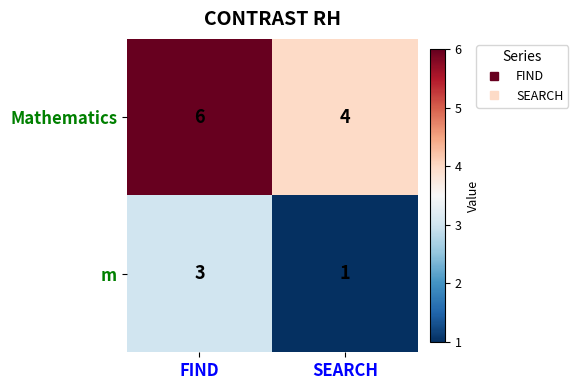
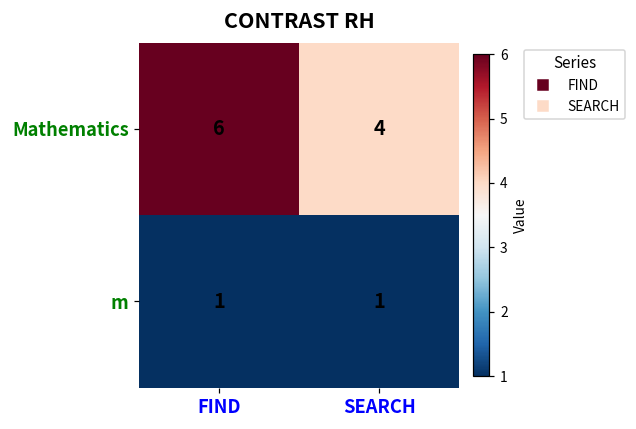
m, FIND: 3 -> 1
